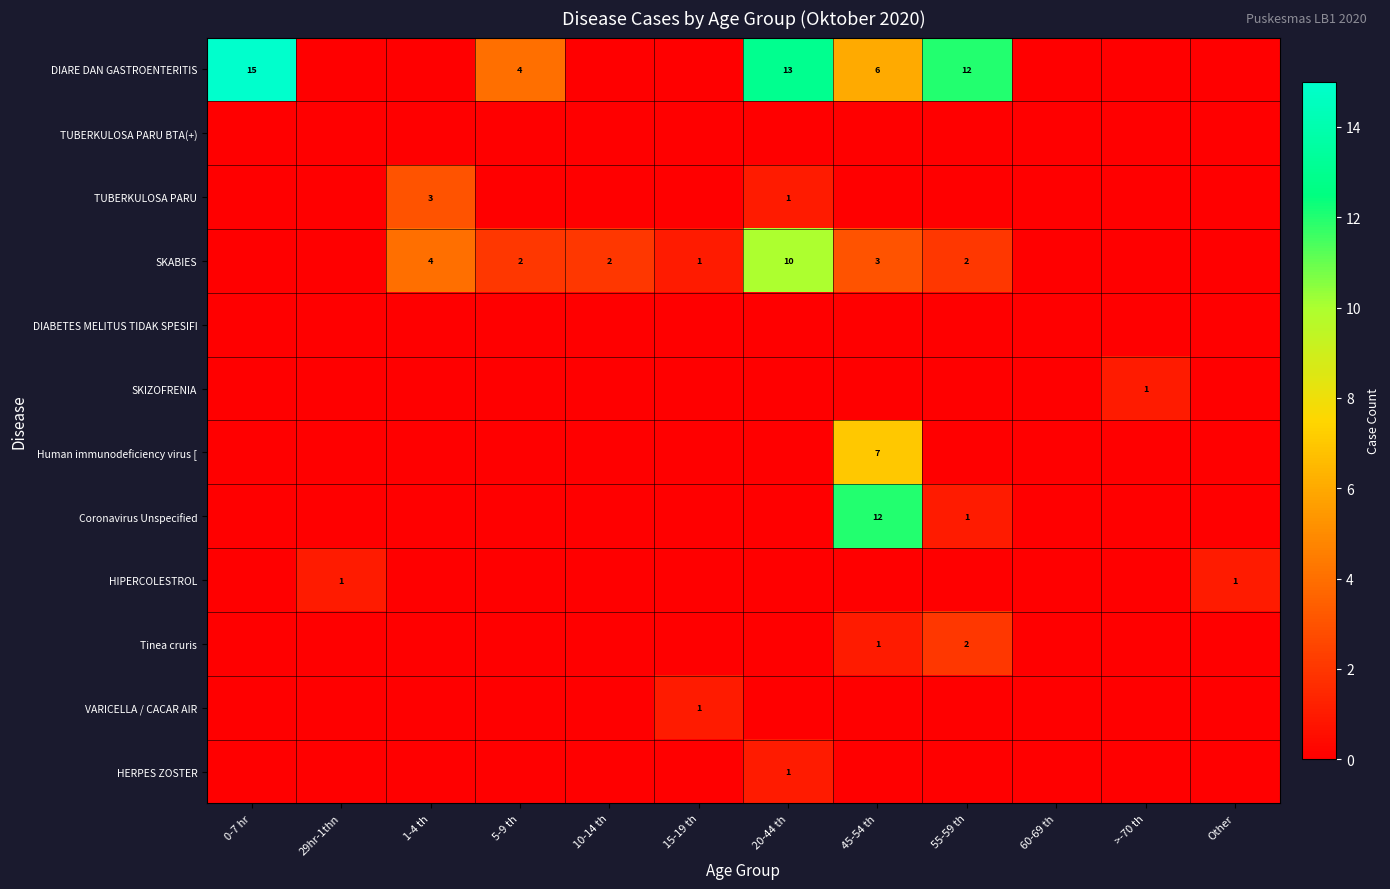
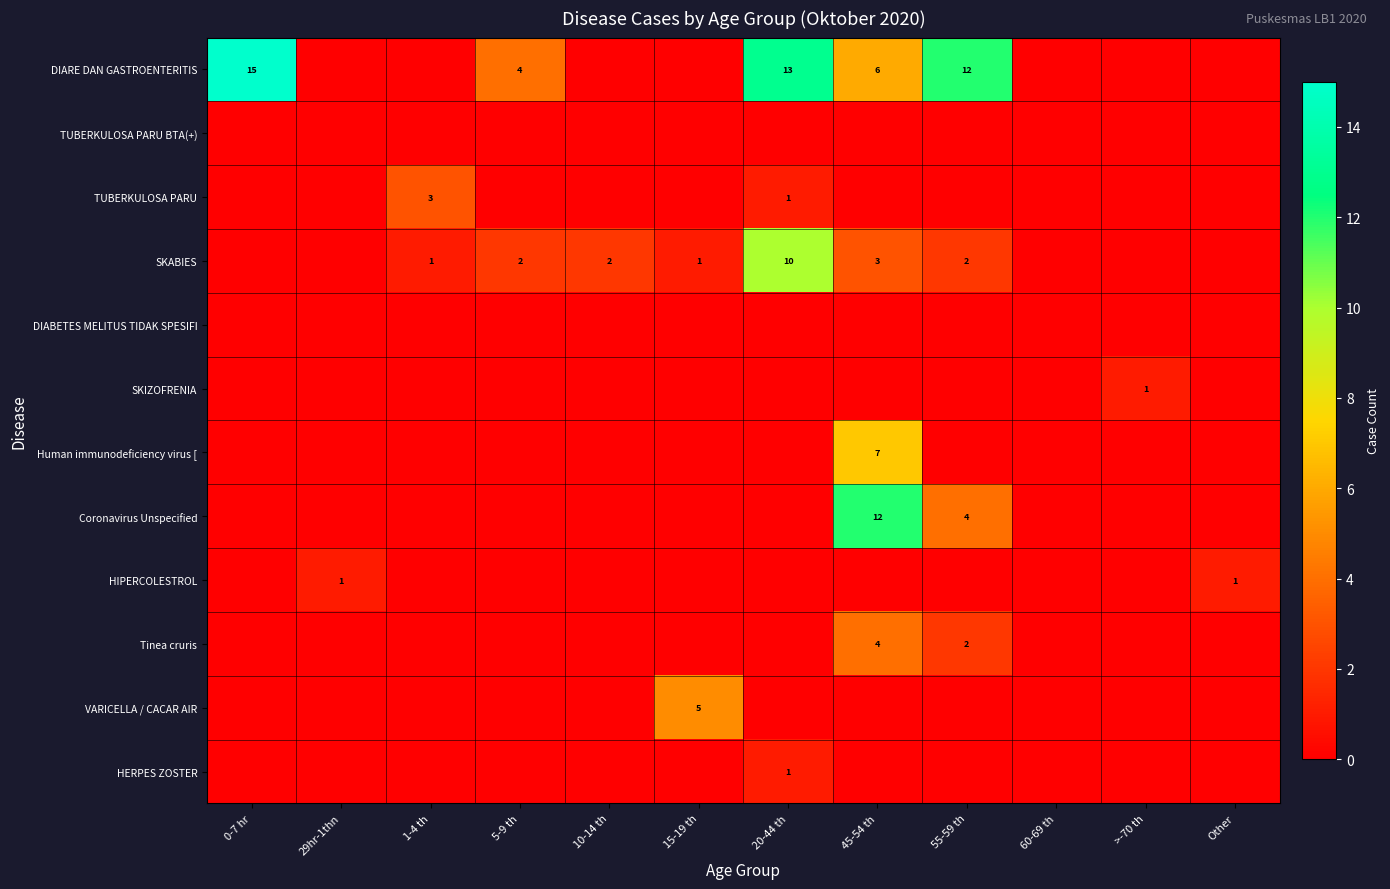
SKABIES, 1-4 th: 4 -> 1
Coronavirus Unspecified, 55-59 th: 1 -> 4
Tinea cruris, 45-54 th: 1 -> 4
VARICELLA / CACAR AIR, 15-19 th: 1 -> 5
